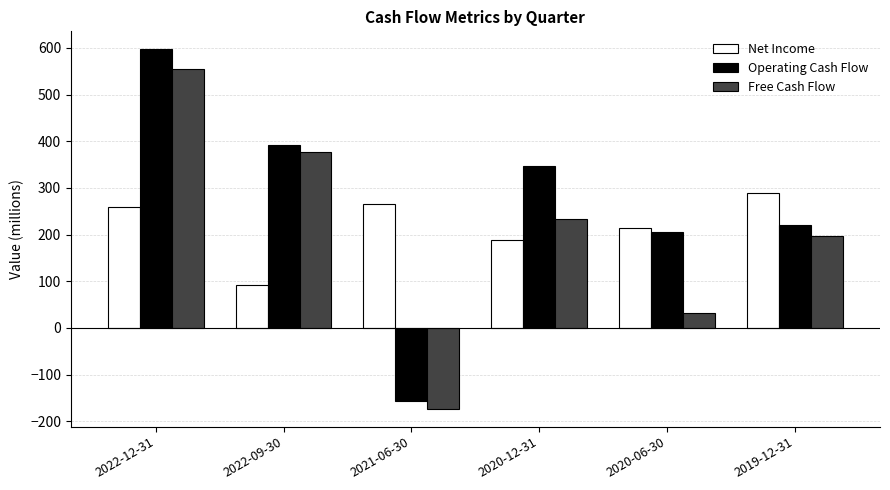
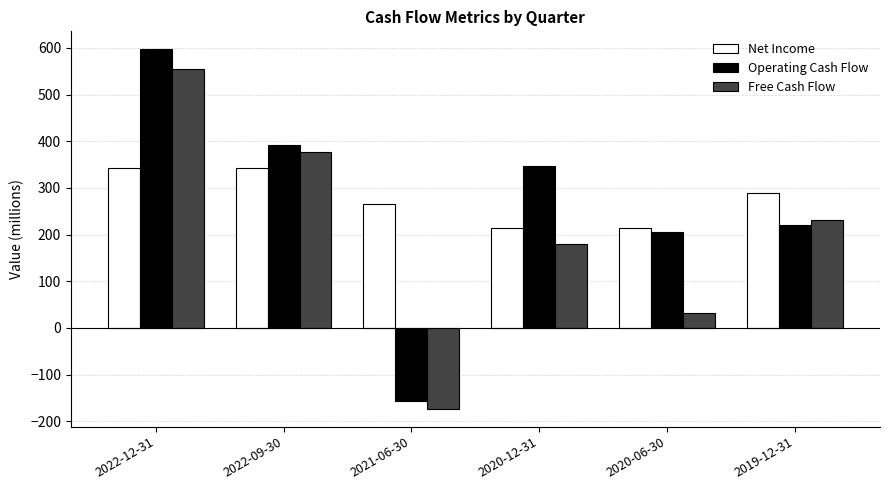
Net Income, 2022-12-31: 260 -> 340
Net Income, 2022-09-30: 90 -> 340
Net Income, 2020-12-31: 190 -> 220
Free Cash Flow, 2020-12-31: 230 -> 180
Free Cash Flow, 2019-12-31: 200 -> 230
